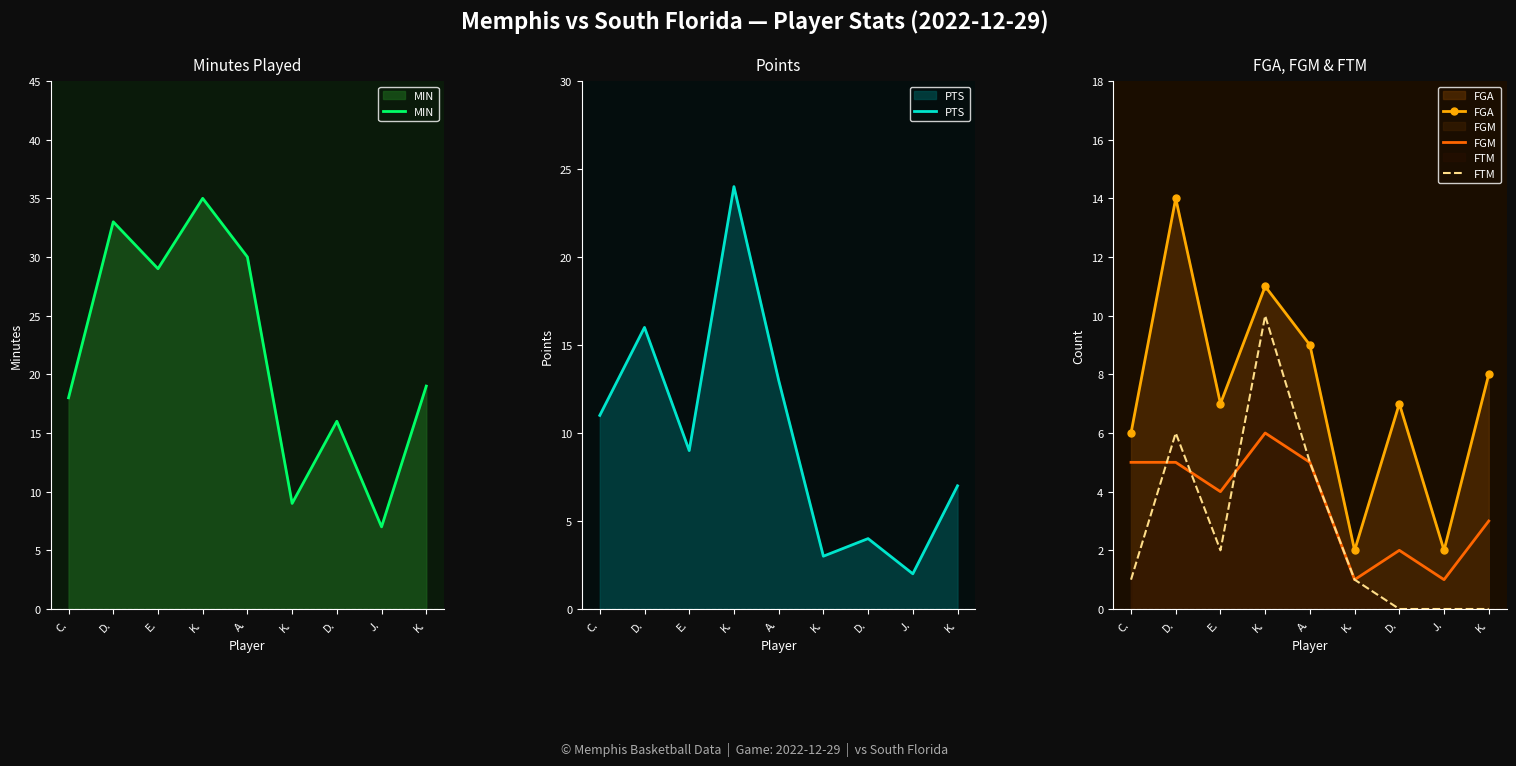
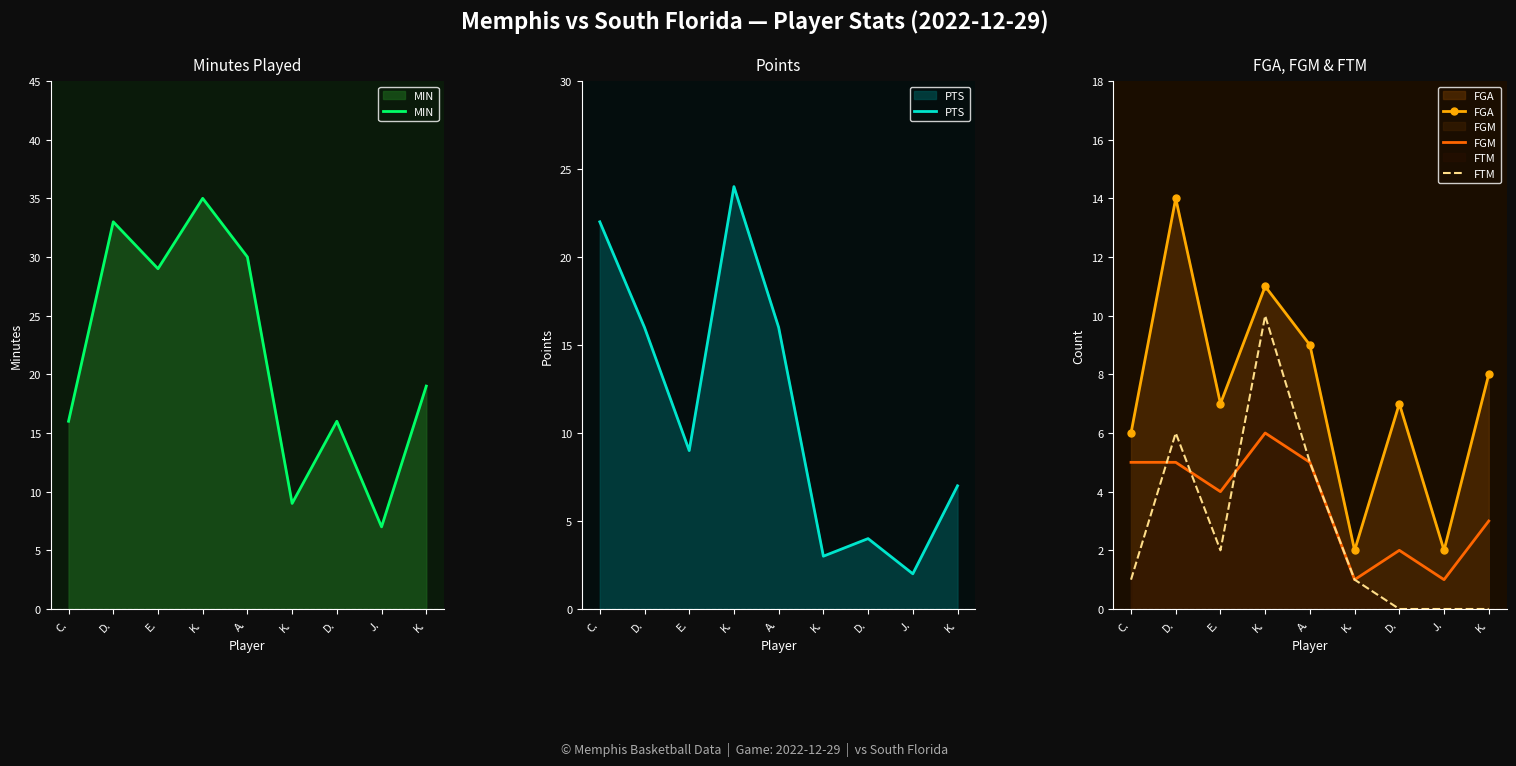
Minutes Played, C.: 18 -> 16
Points, C.: 11 -> 22
Points, A.: 13 -> 16
